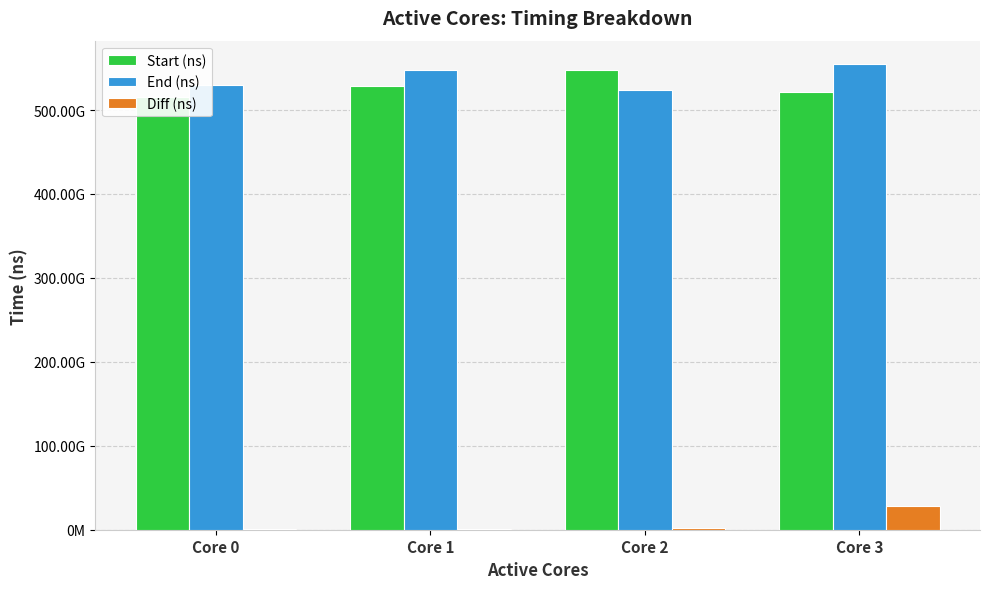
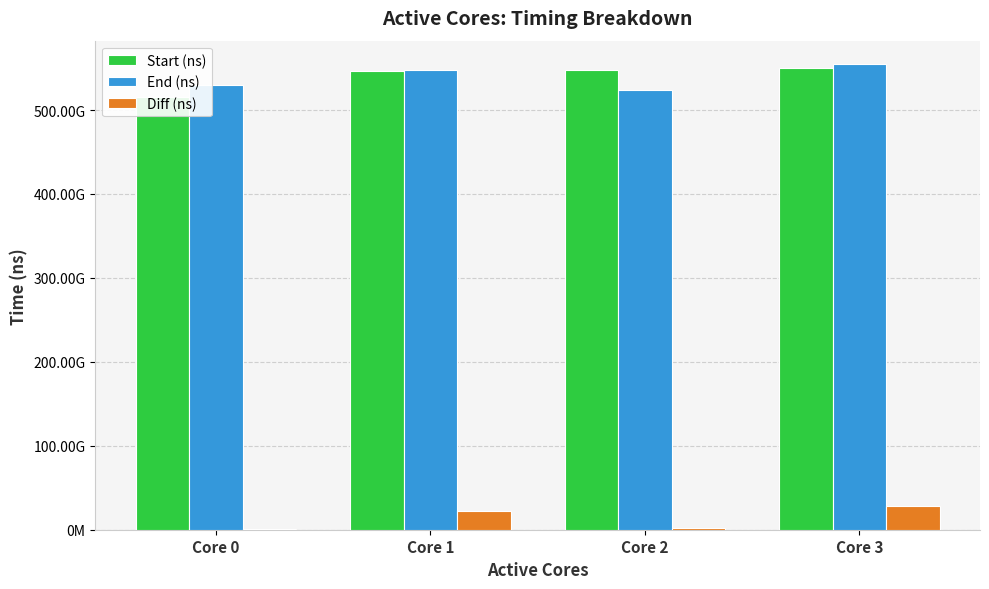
Start (ns), Core 1: 530000000000 -> 550000000000
Diff (ns), Core 1: 0 -> 20000000000
Start (ns), Core 3: 520000000000 -> 550000000000
